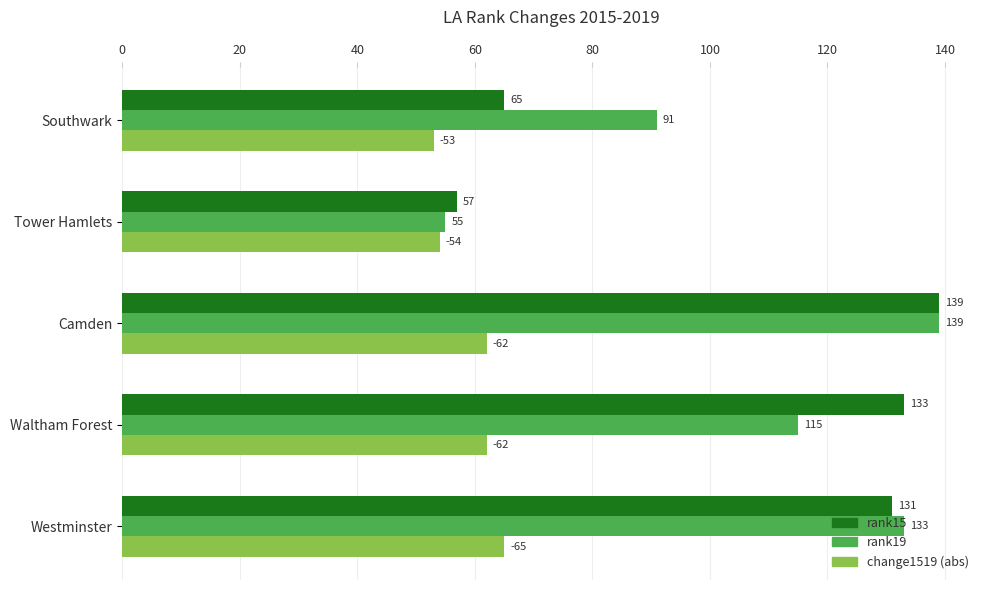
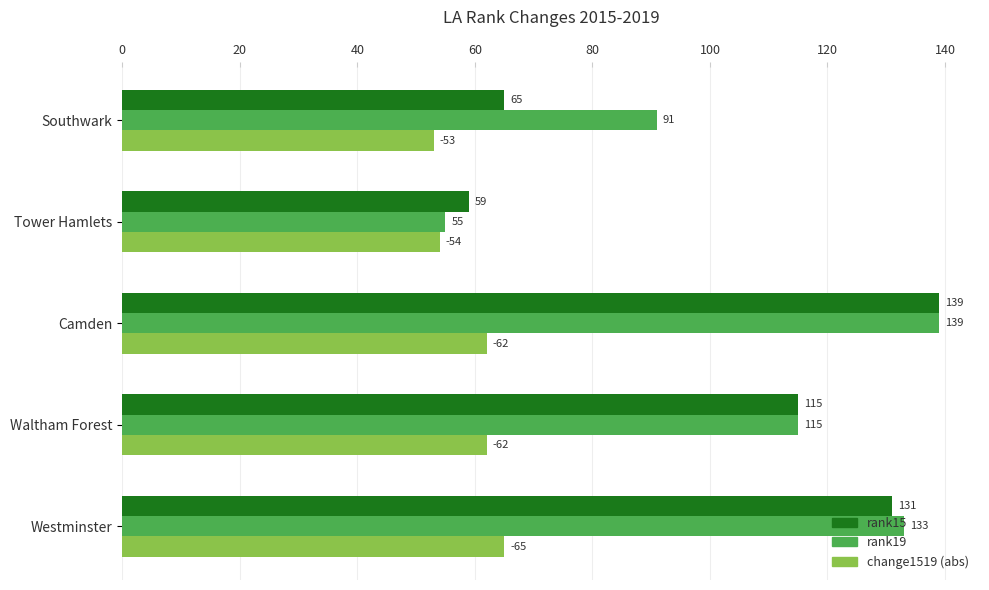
rank15, Tower Hamlets: 57 -> 59
rank15, Waltham Forest: 133 -> 115
